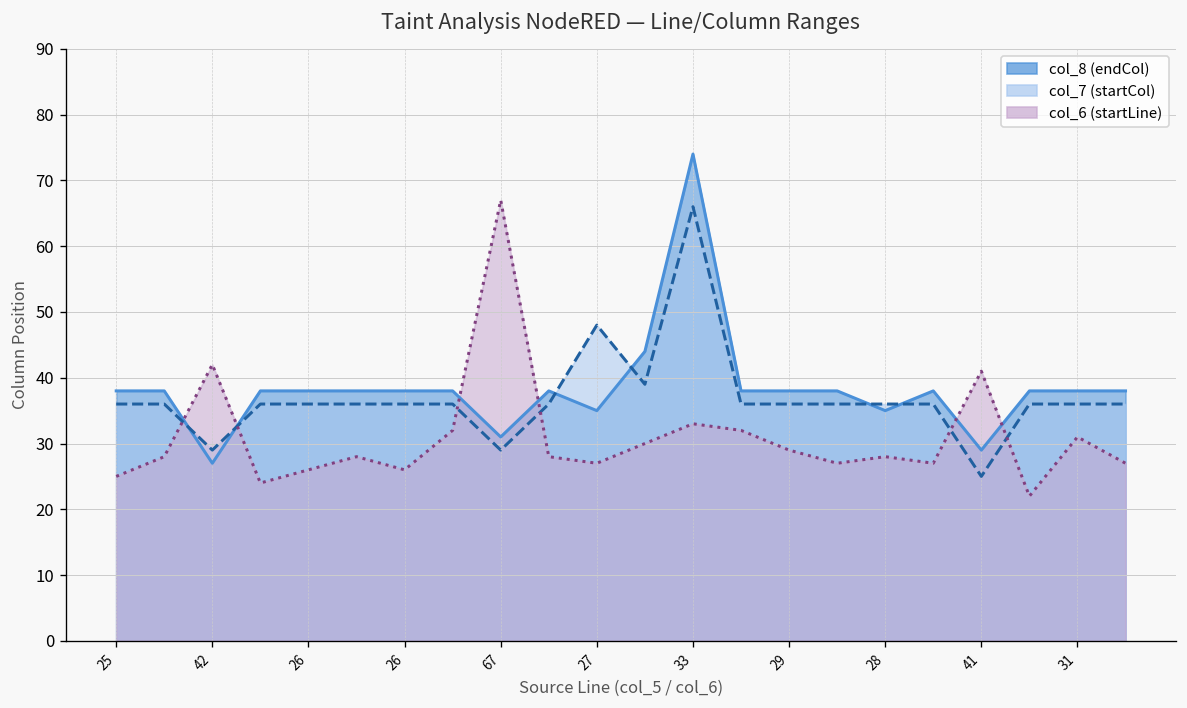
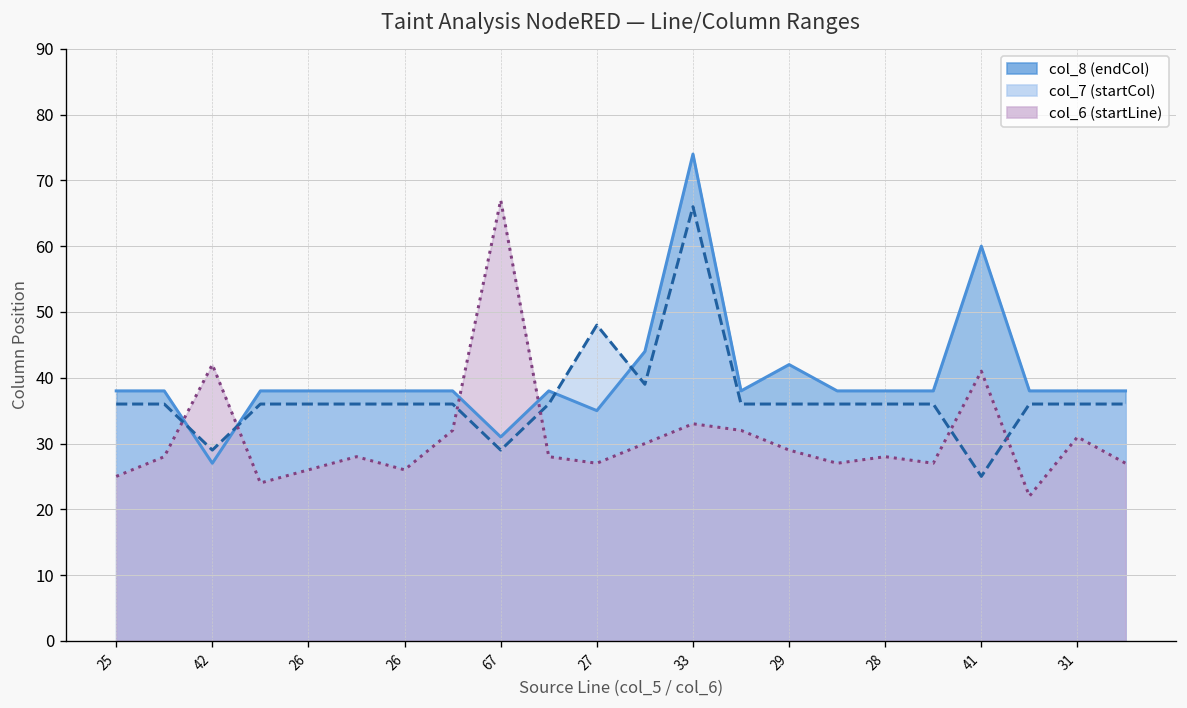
col_8 (endCol), 29: 38 -> 42
col_8 (endCol), 28: 35 -> 38
col_8 (endCol), 41: 29 -> 60
